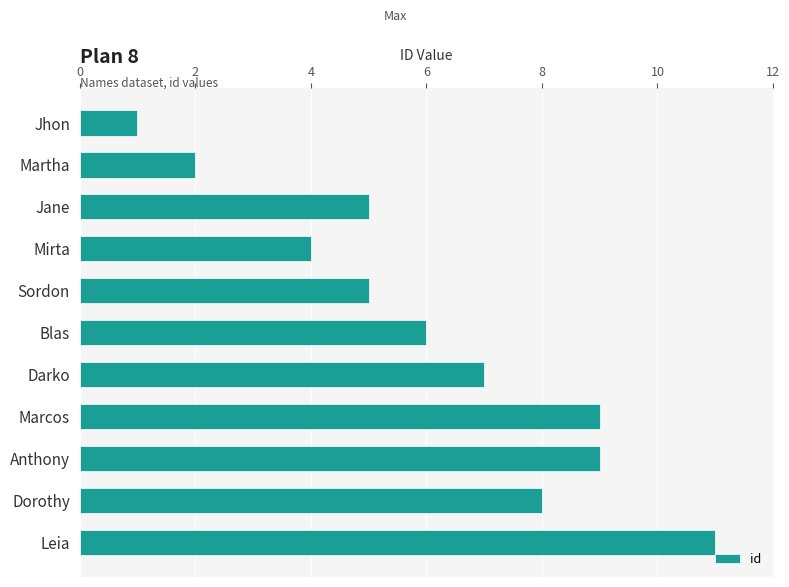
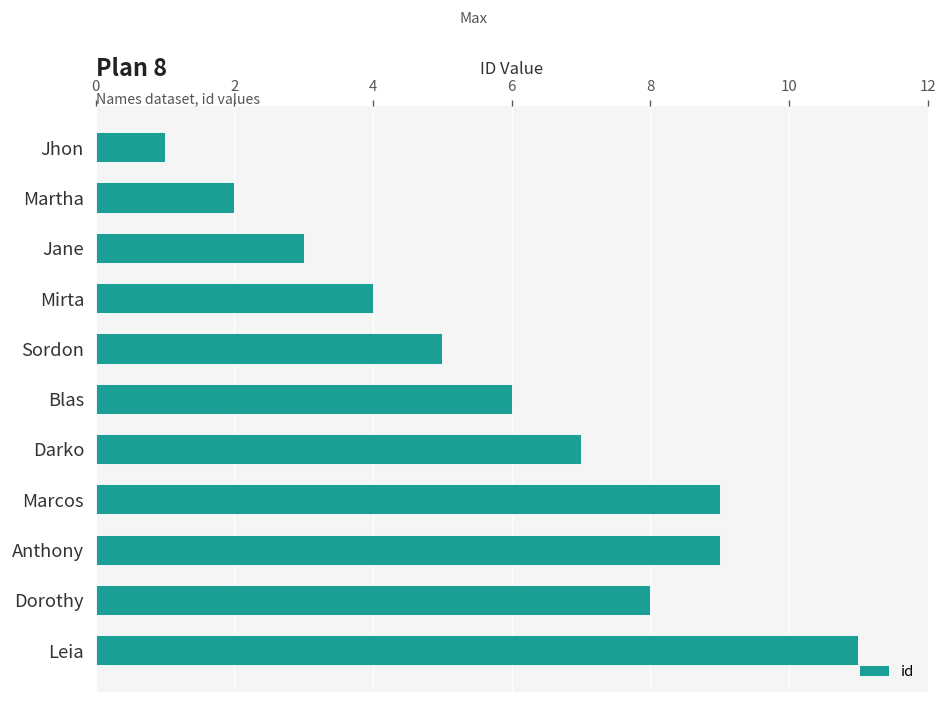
Jane: 5 -> 3
